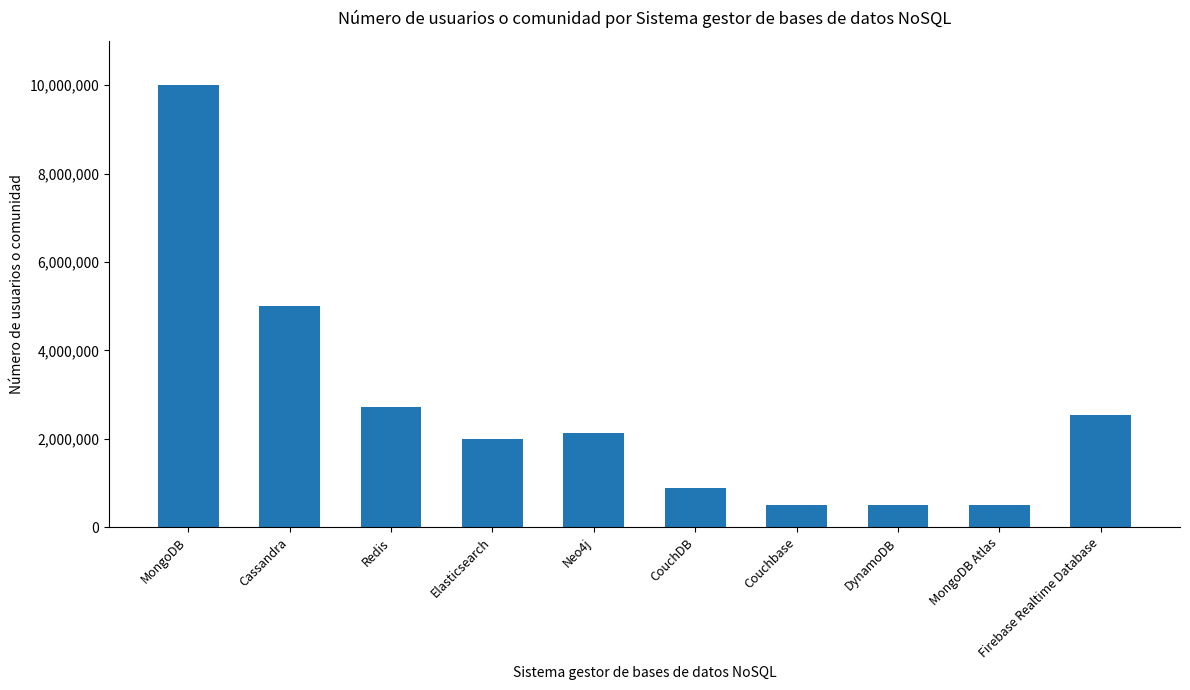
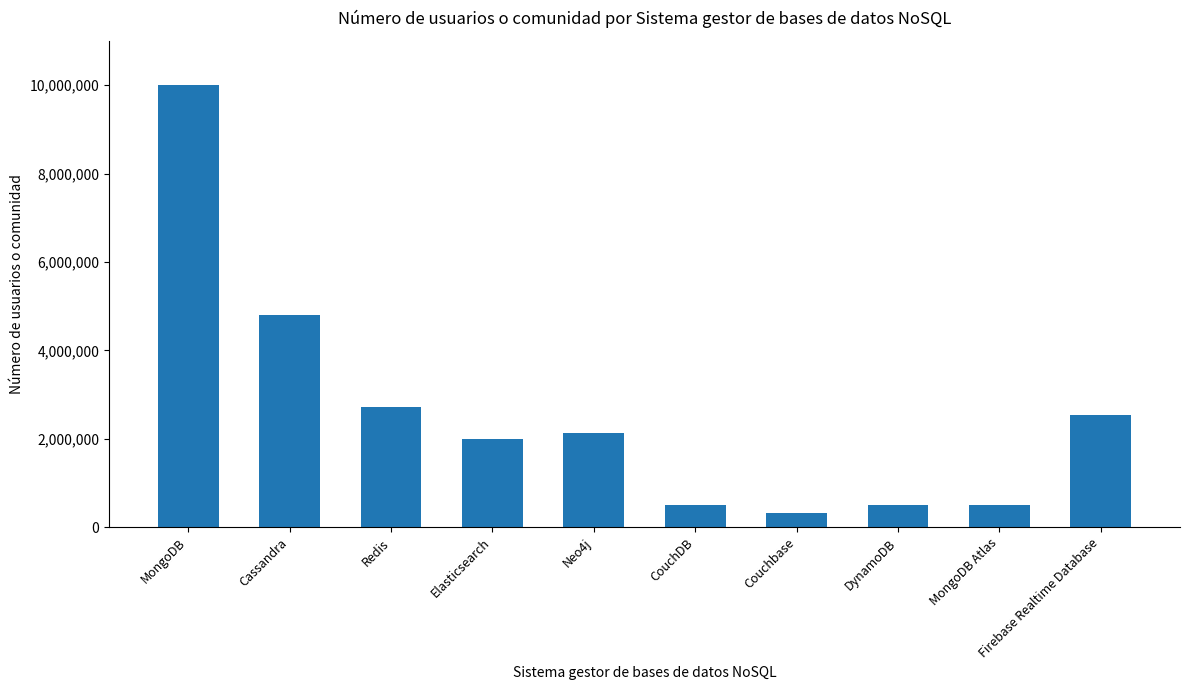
Cassandra: 5,000,000 -> 4,800,000
CouchDB: 900,000 -> 500,000
Couchbase: 500,000 -> 300,000
